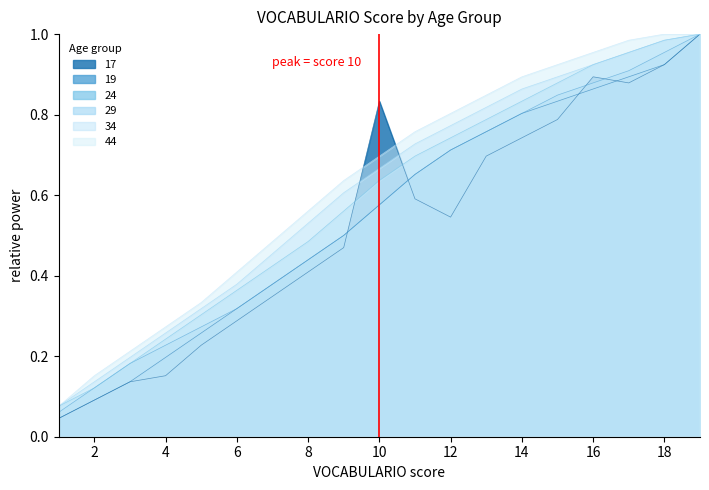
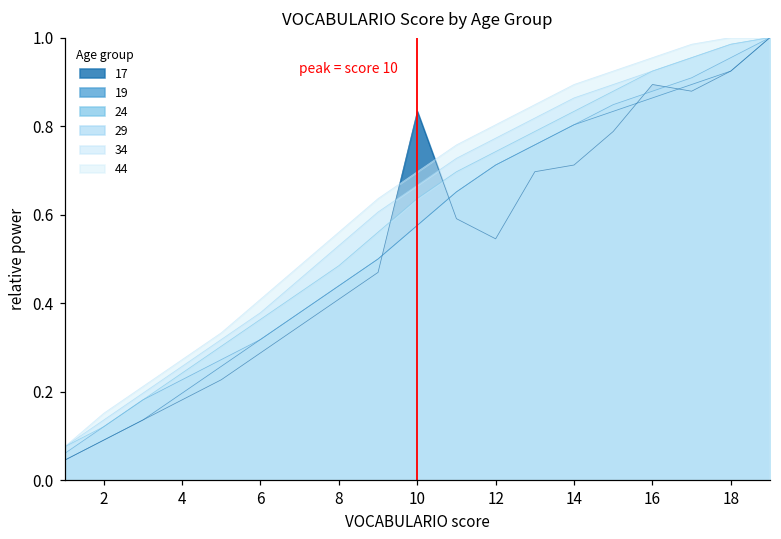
17, 4: 0.15 -> 0.18
17, 14: 0.74 -> 0.71
